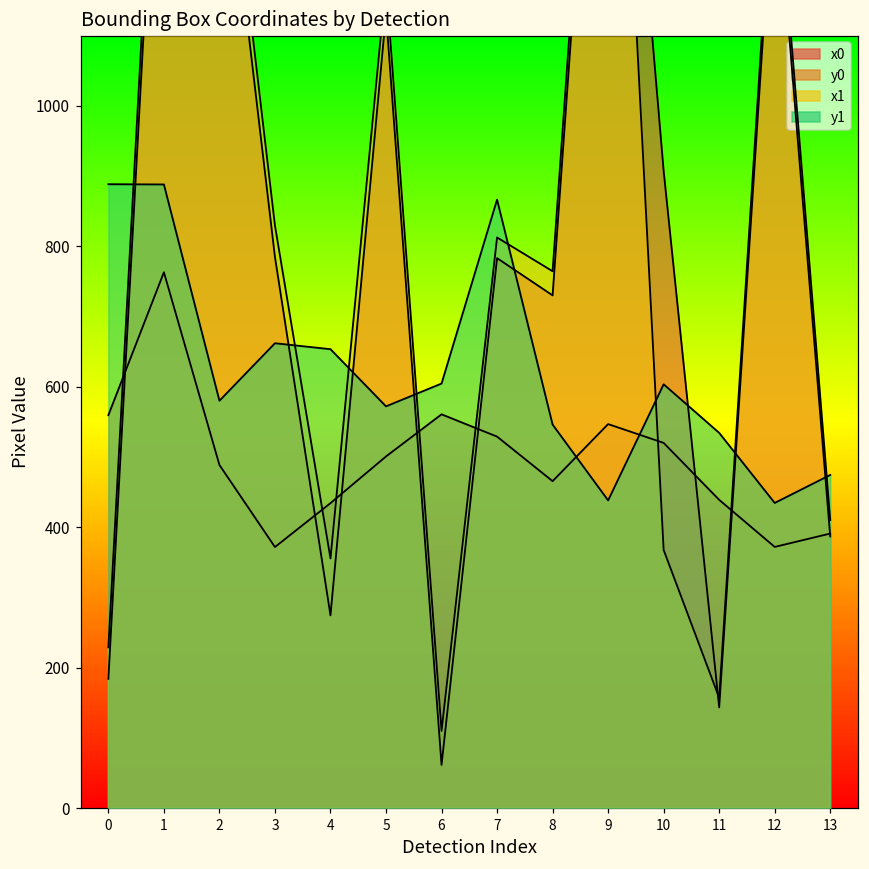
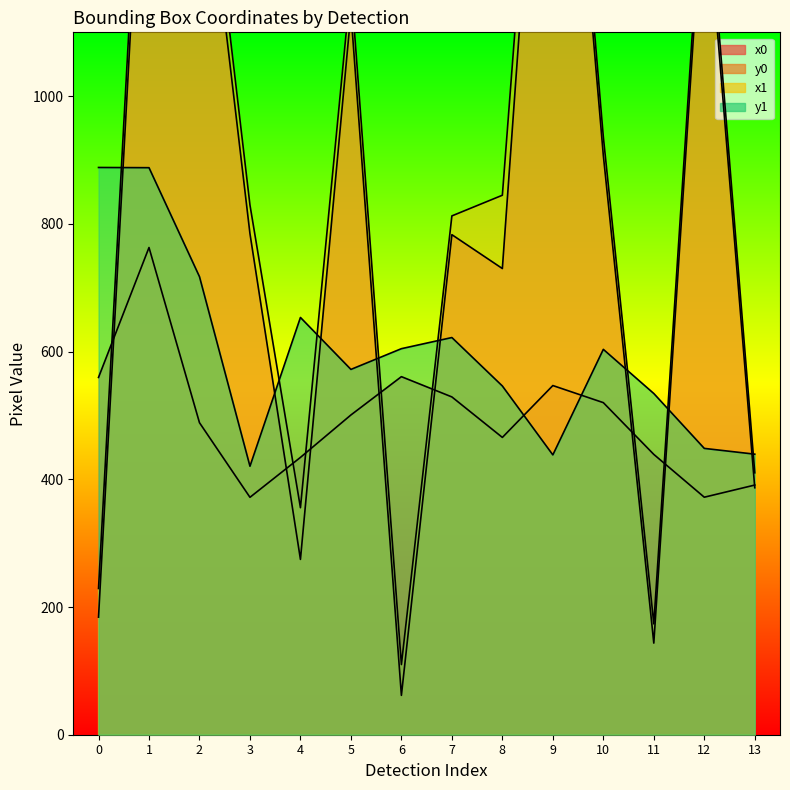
y1, 2: 580 -> 720
y1, 3: 660 -> 420
y1, 7: 870 -> 620
x1, 8: 760 -> 840
x1, 10: 370 -> 940
x1, 11: 160 -> 170
y1, 12: 430 -> 450
y1, 13: 470 -> 440
